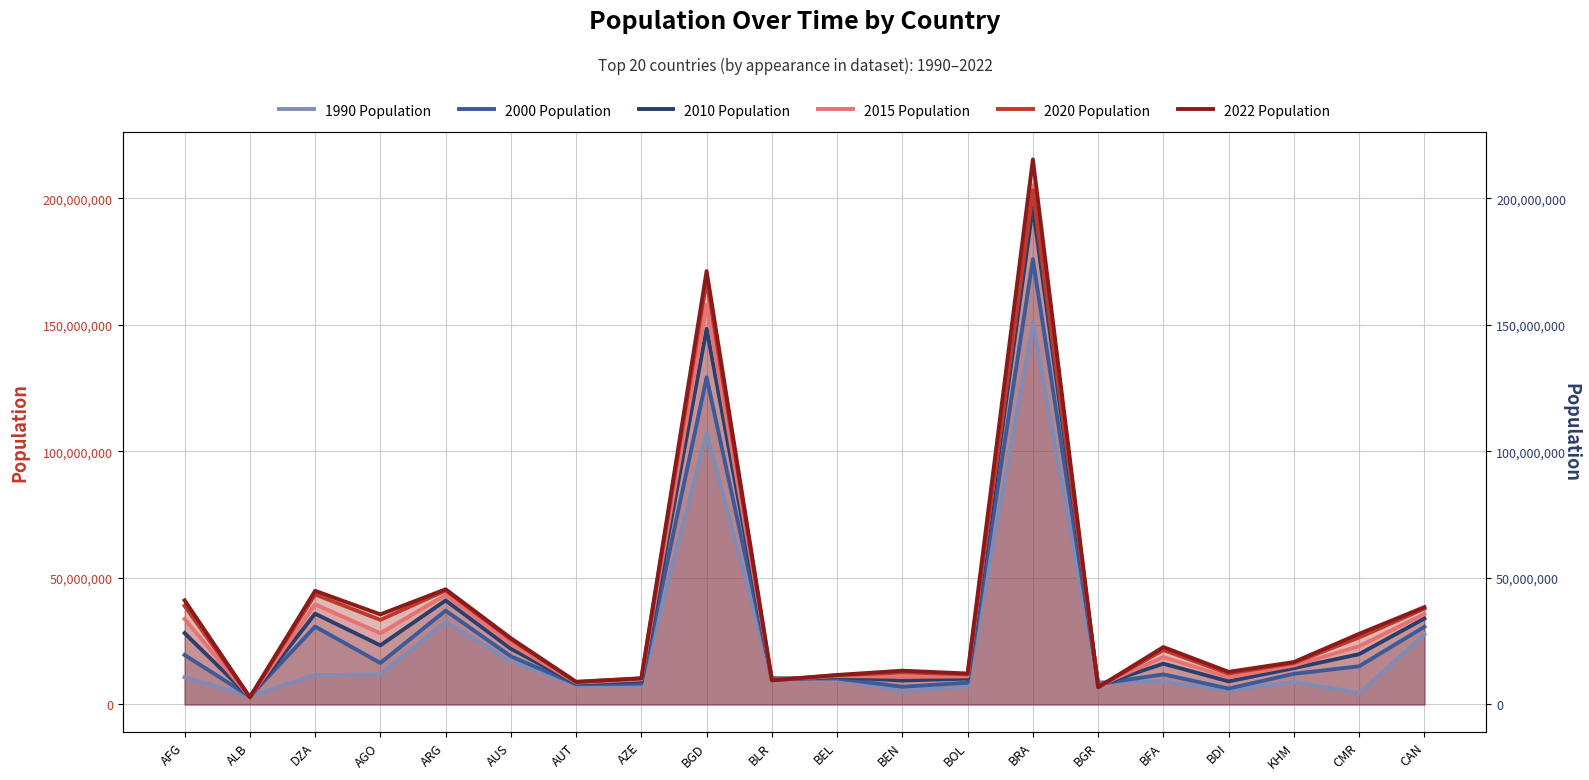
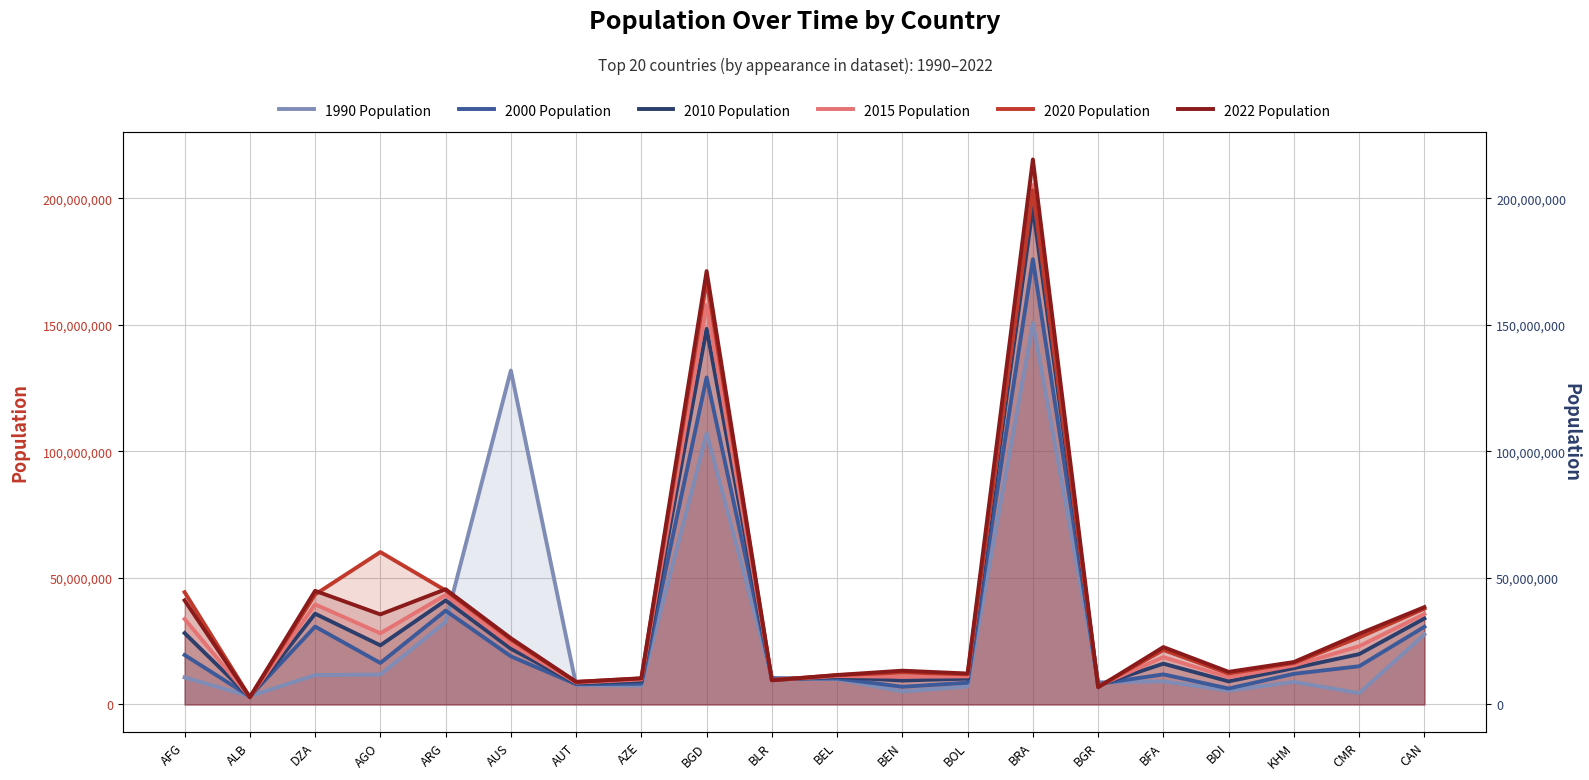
2020 Population, AFG: 39,000,000 -> 44,000,000
2020 Population, AGO: 33,000,000 -> 60,000,000
1990 Population, AUS: 17,000,000 -> 132,000,000
